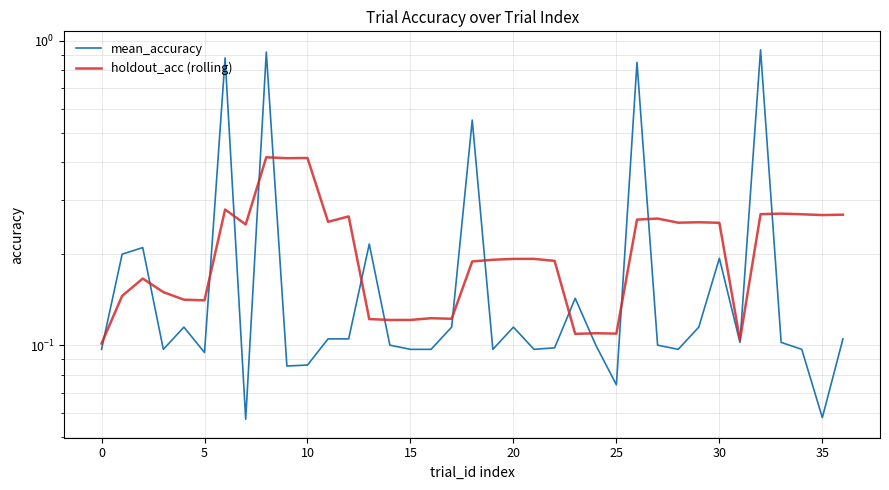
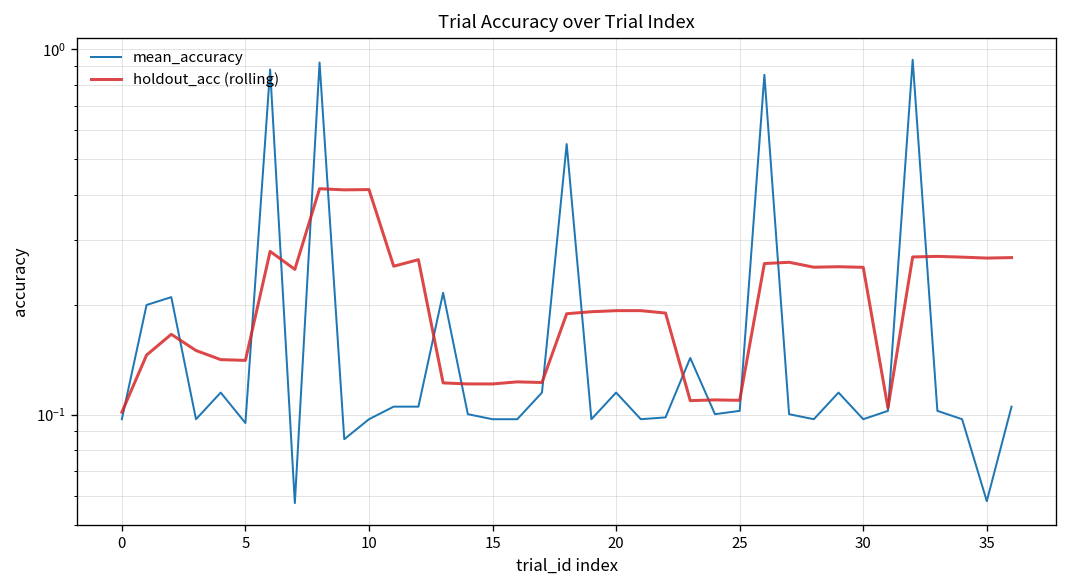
mean_accuracy, 10: 0.086 -> 0.097
mean_accuracy, 25: 0.074 -> 0.102
mean_accuracy, 30: 0.19 -> 0.097
